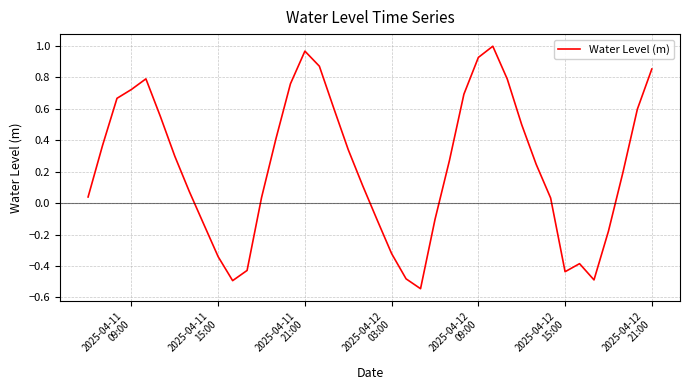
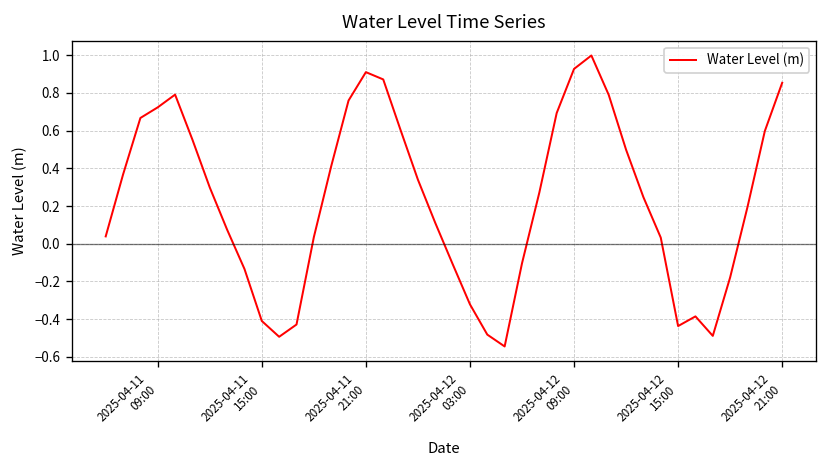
2025-04-11 15:00: -0.34 -> -0.41
2025-04-11 21:00: 0.97 -> 0.91
